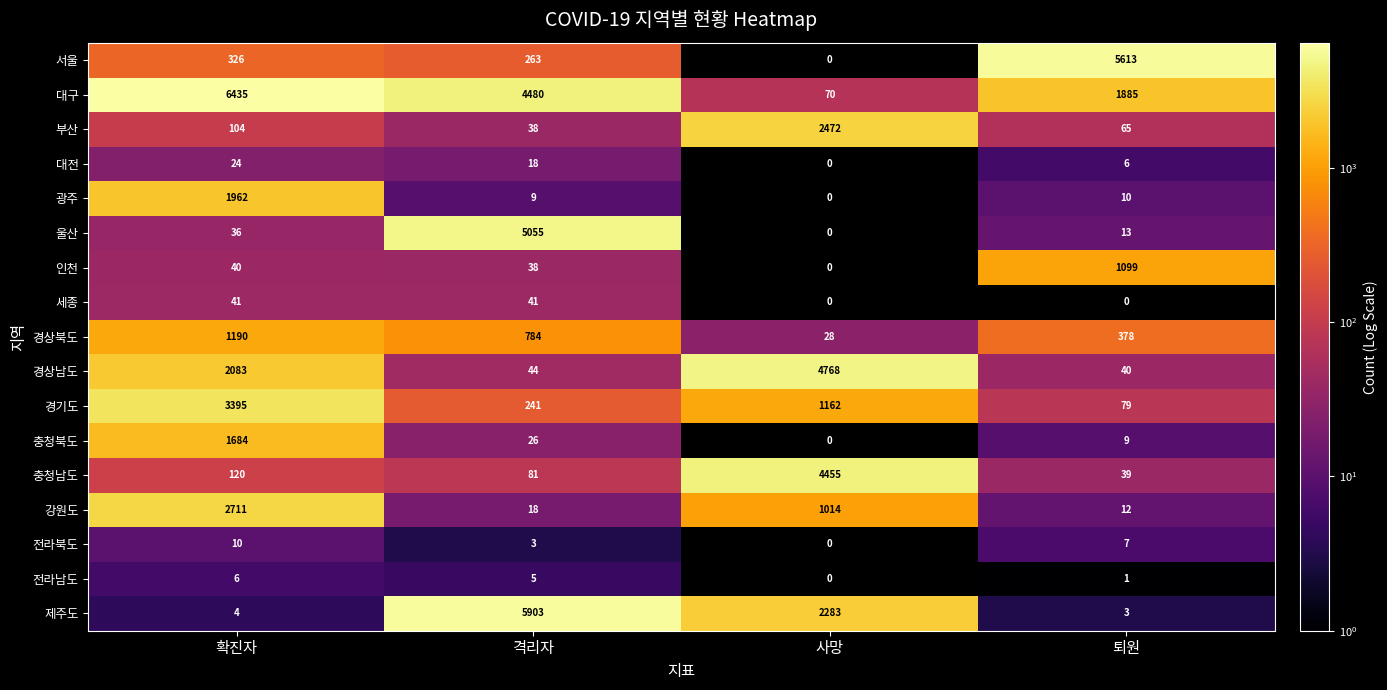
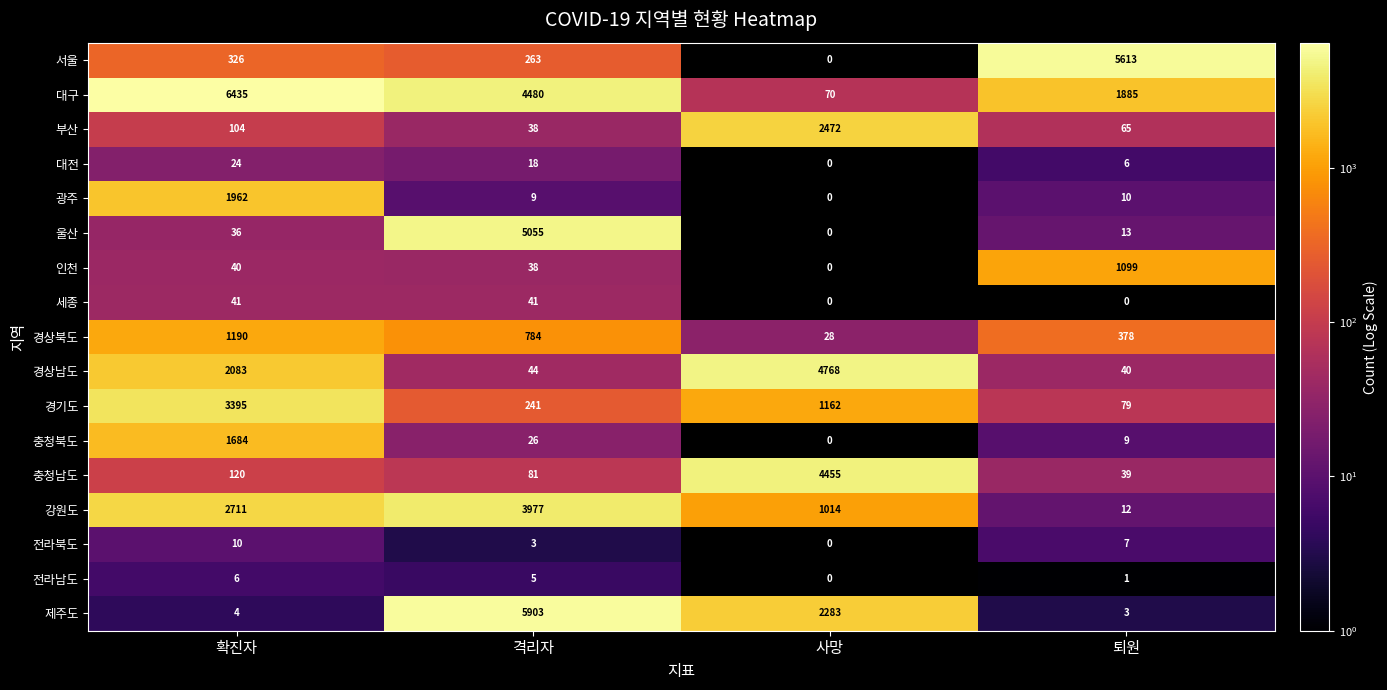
강원도, 격리자: 18 -> 3977
